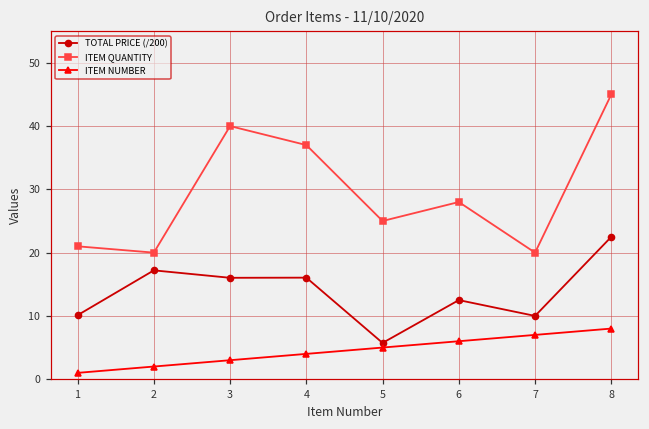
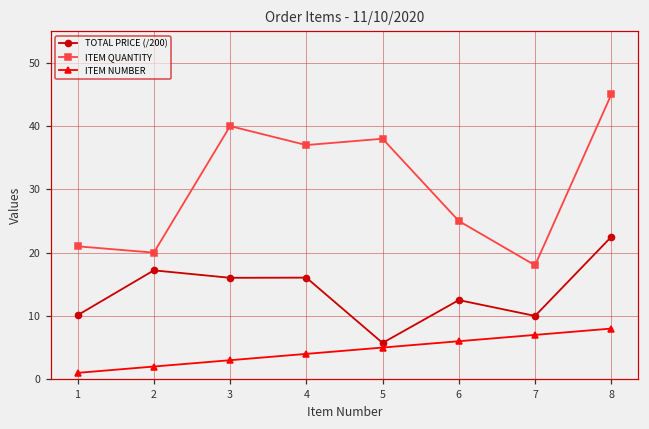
ITEM QUANTITY, 5: 25 -> 38
ITEM QUANTITY, 6: 28 -> 25
ITEM QUANTITY, 7: 20 -> 18
